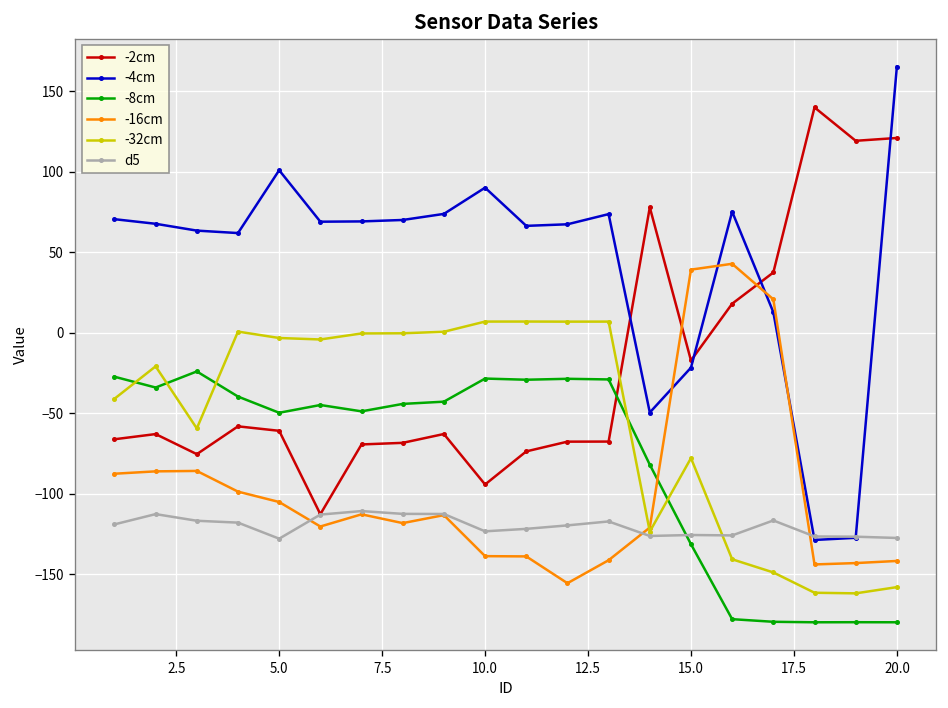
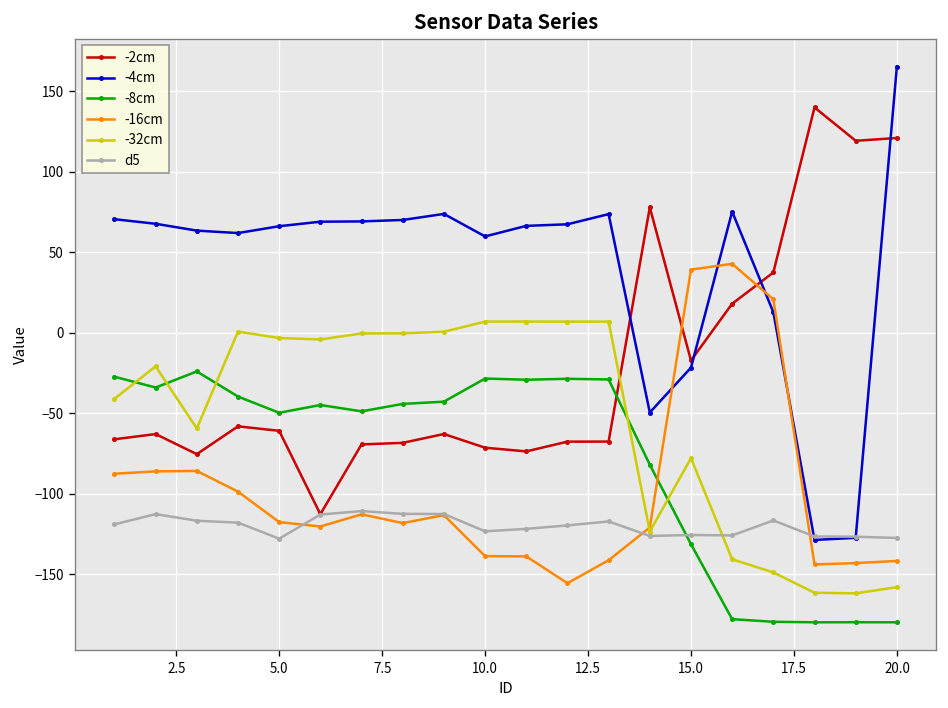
-4cm, 5.0: 101 -> 66
-16cm, 5.0: -105 -> -118
-2cm, 10.0: -94 -> -71
-4cm, 10.0: 90 -> 60
